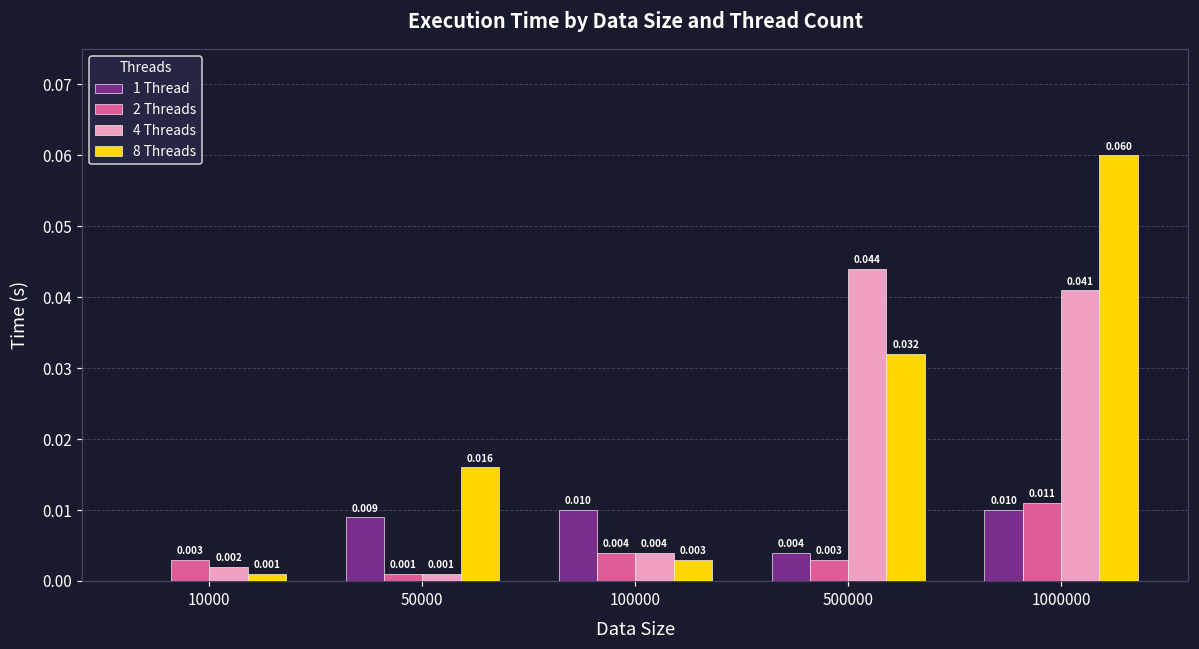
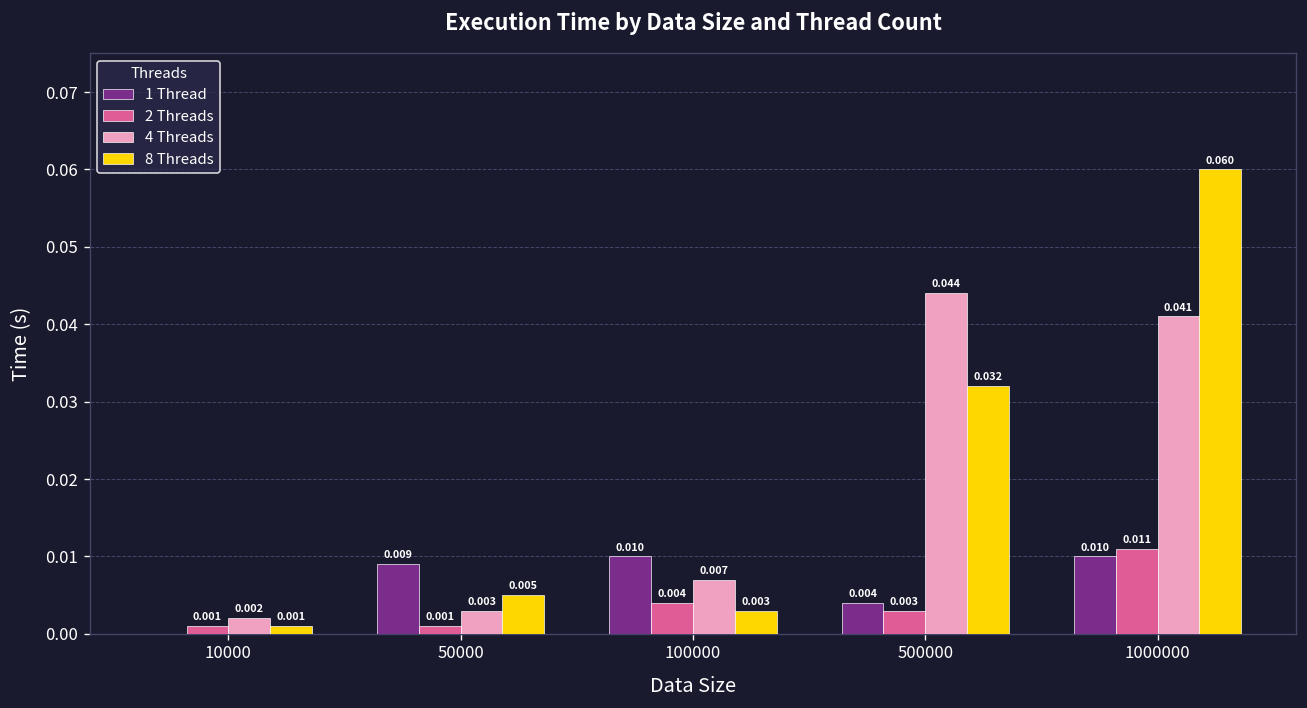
2 Threads, 10000: 0.003 -> 0.001
4 Threads, 50000: 0.001 -> 0.003
8 Threads, 50000: 0.016 -> 0.005
4 Threads, 100000: 0.004 -> 0.007
